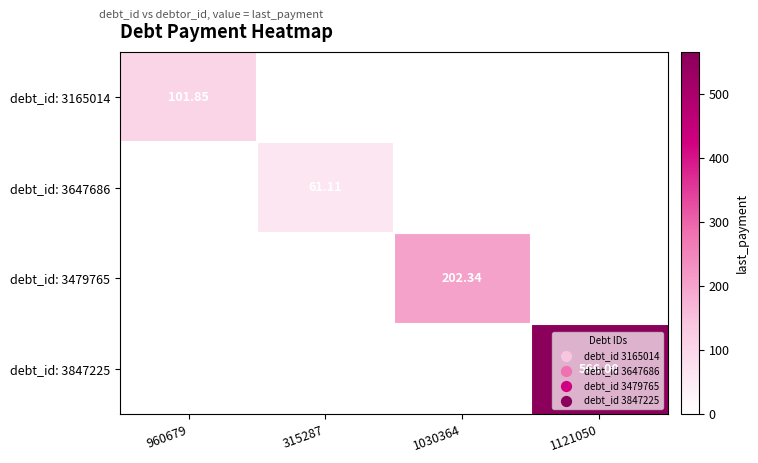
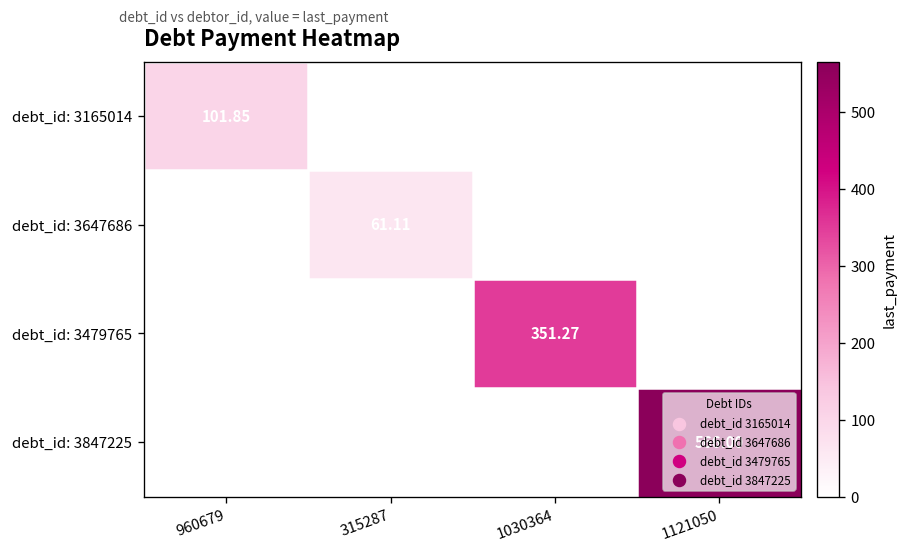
debt_id: 3479765, 1030364: 202.34 -> 351.27
